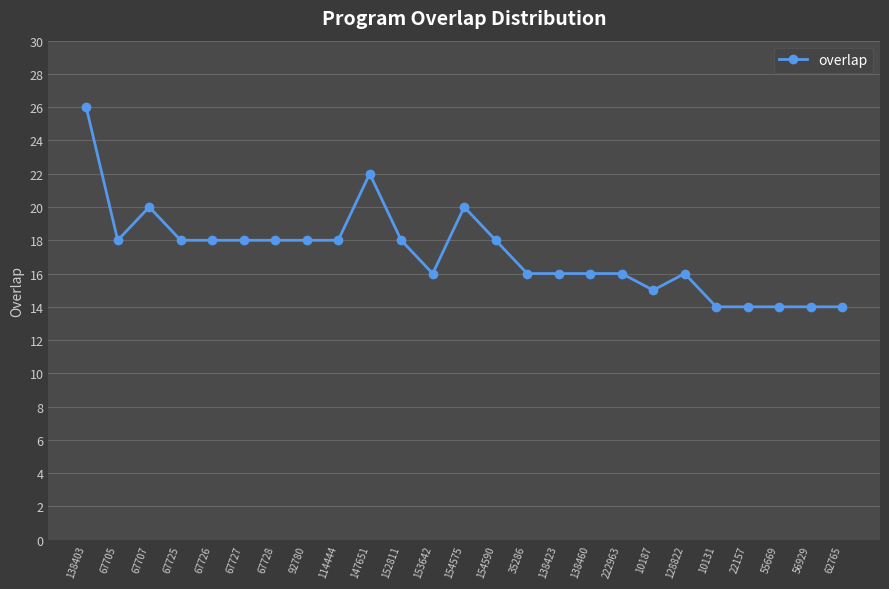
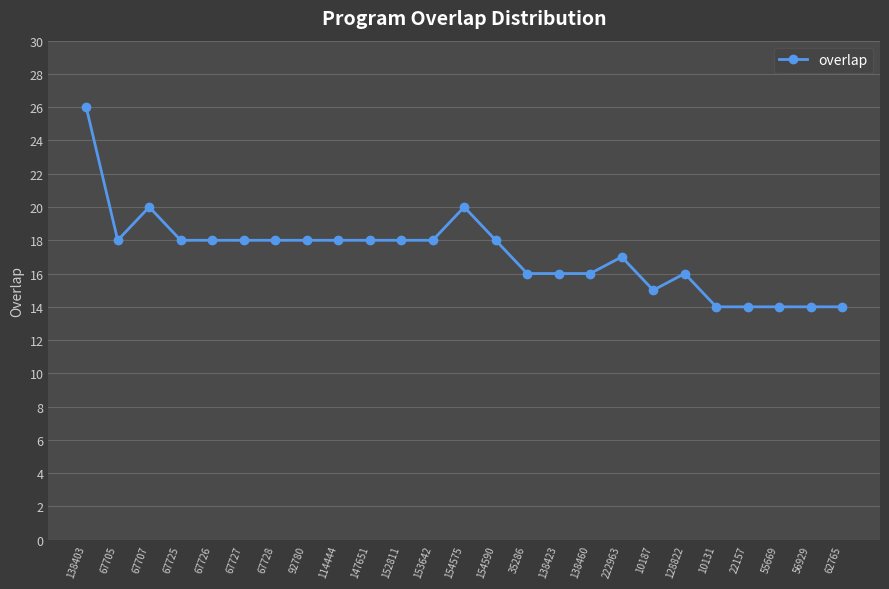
147651: 22 -> 18
153642: 16 -> 18
222963: 16 -> 17
